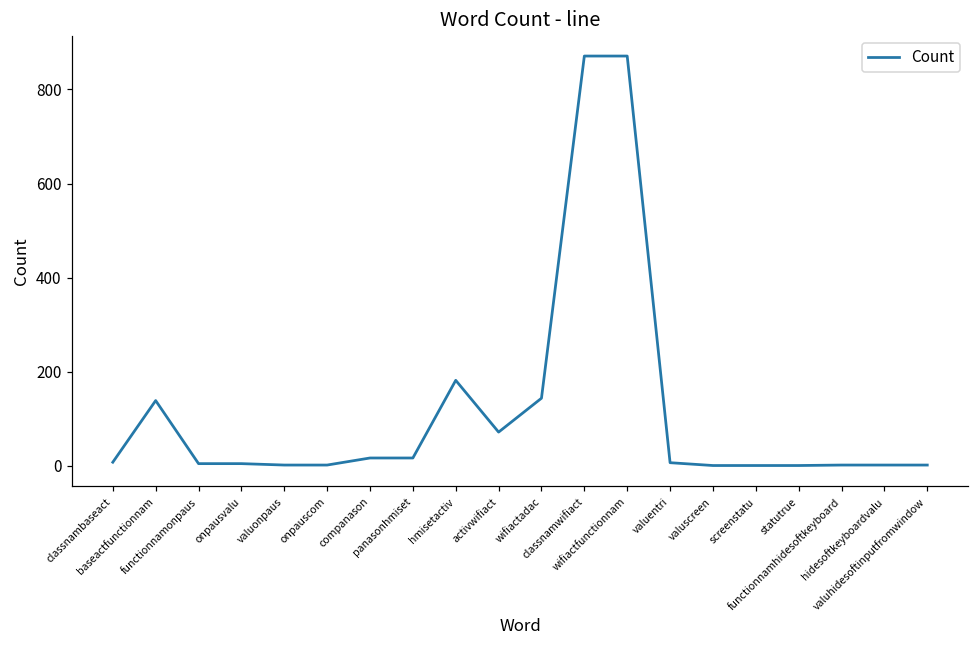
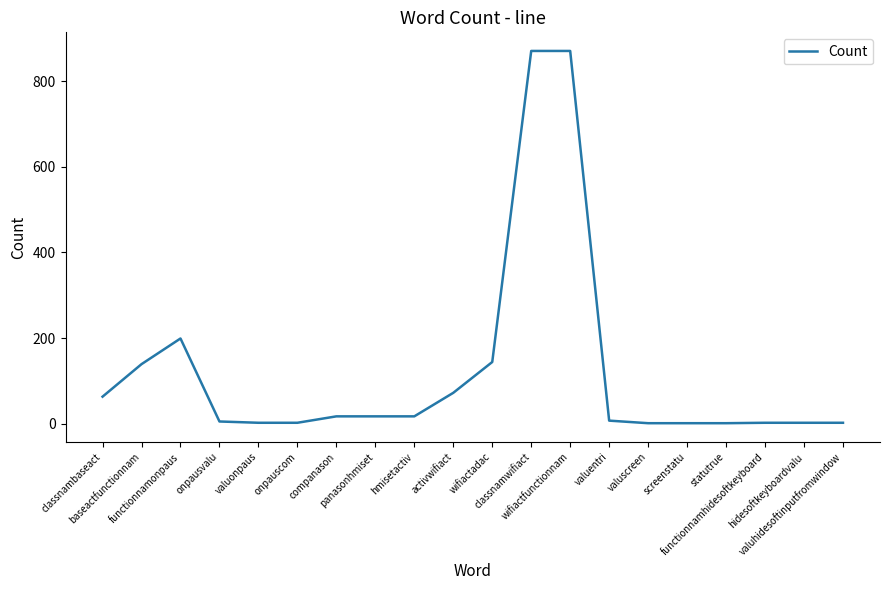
classnambaseact: 10 -> 60
functionnamonpaus: 10 -> 200
hmisetactiv: 180 -> 20
